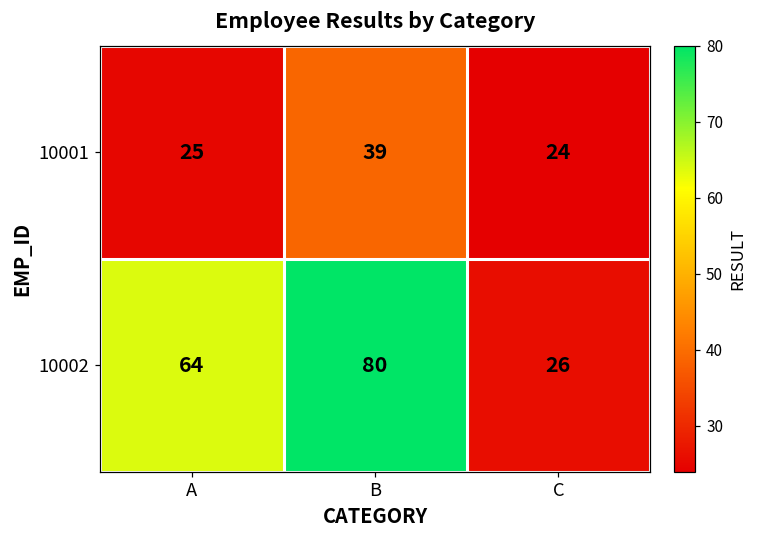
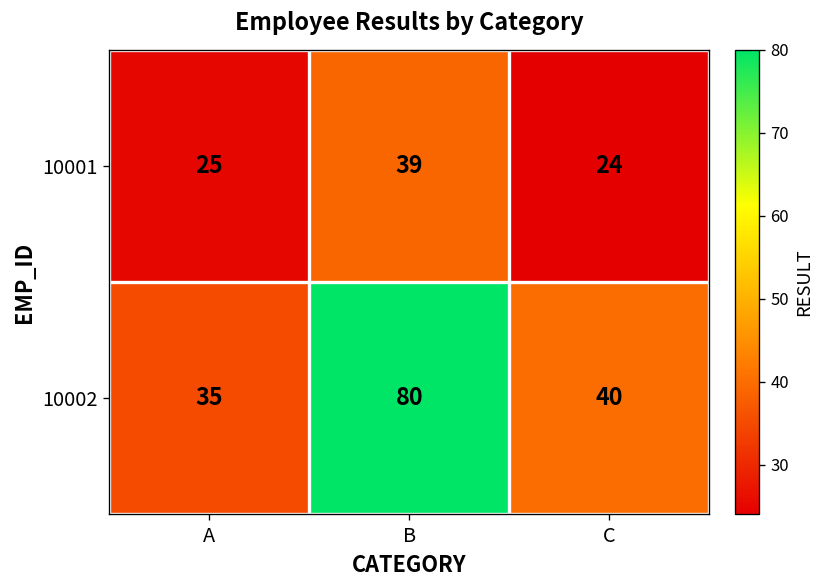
10002, A: 64 -> 35
10002, C: 26 -> 40
